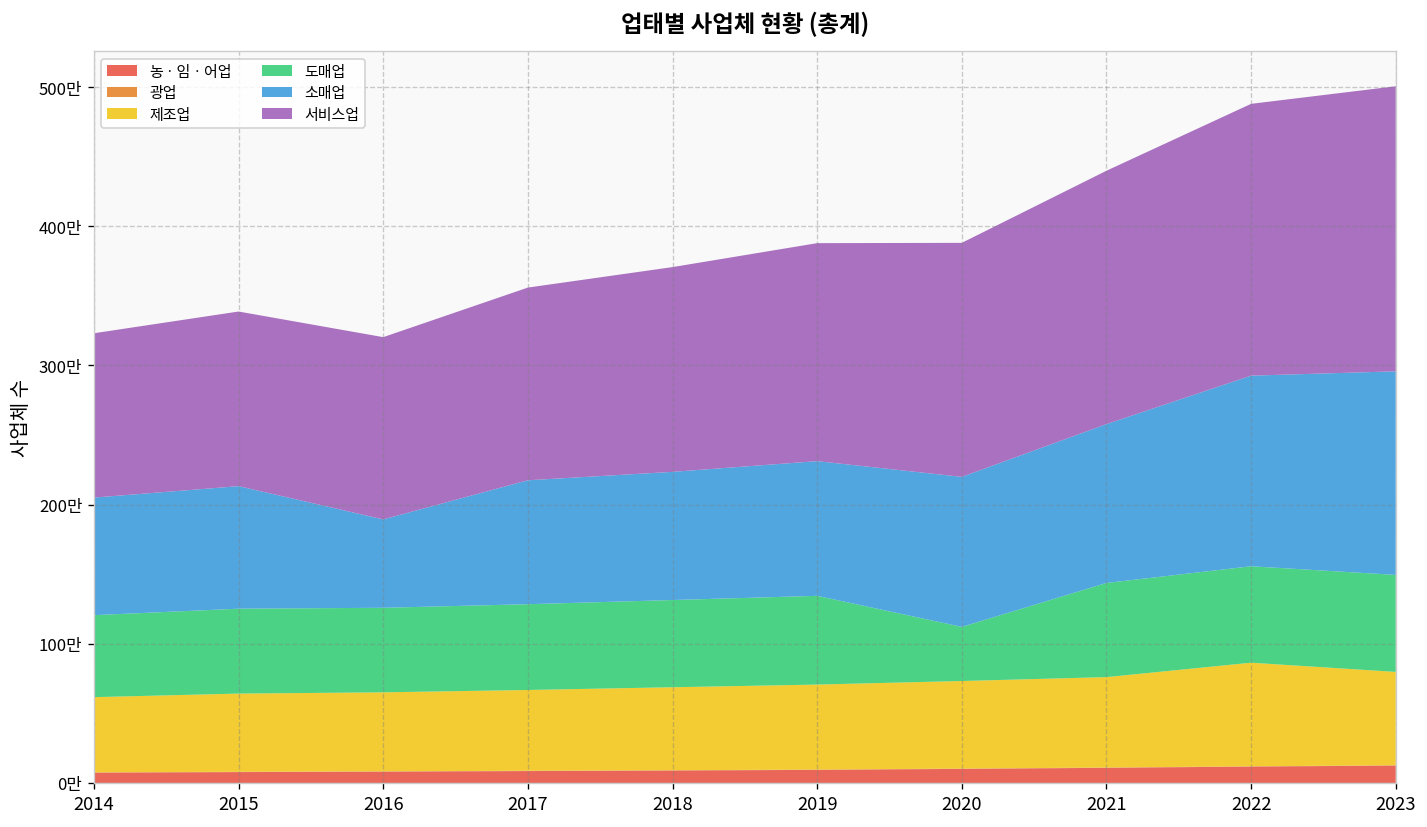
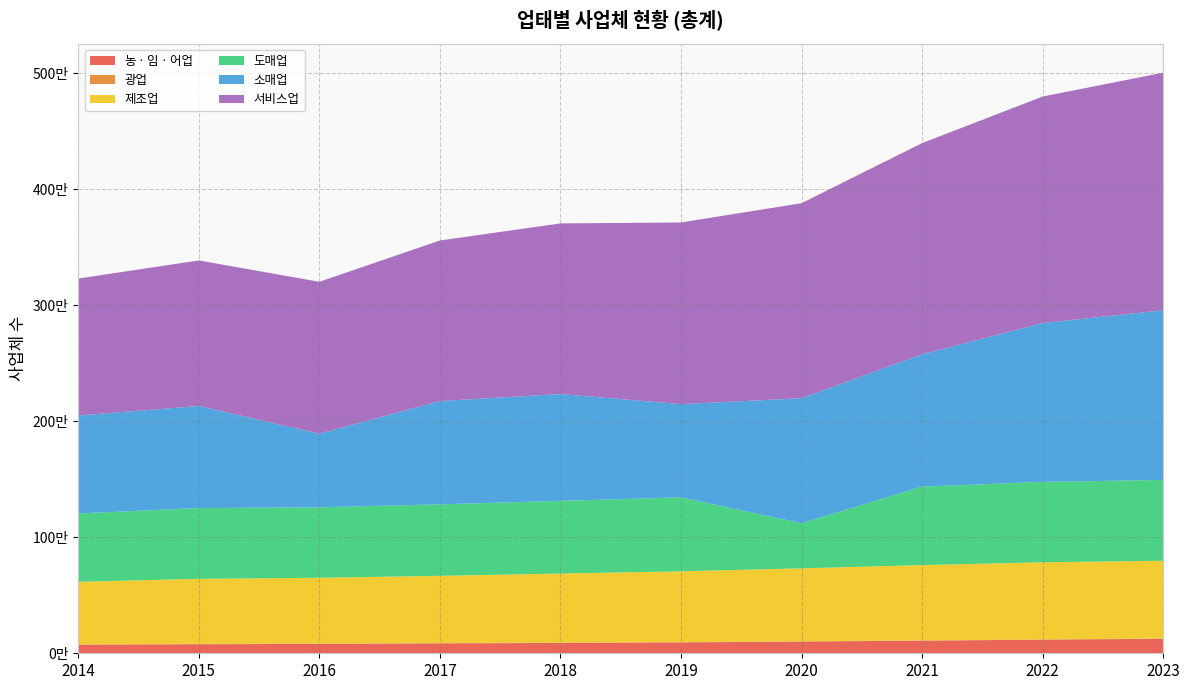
소매업, 2019: 97만 -> 80만
제조업, 2022: 74만 -> 66만
